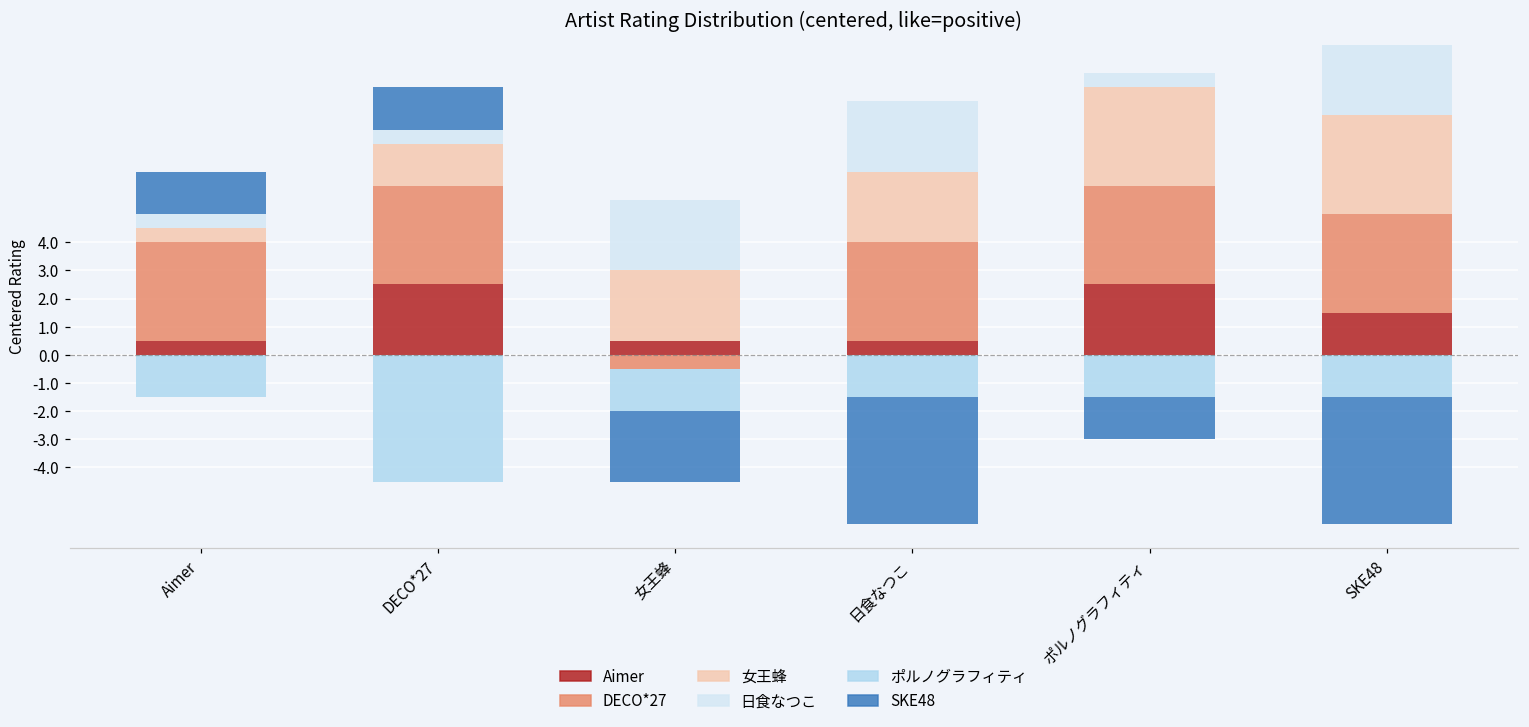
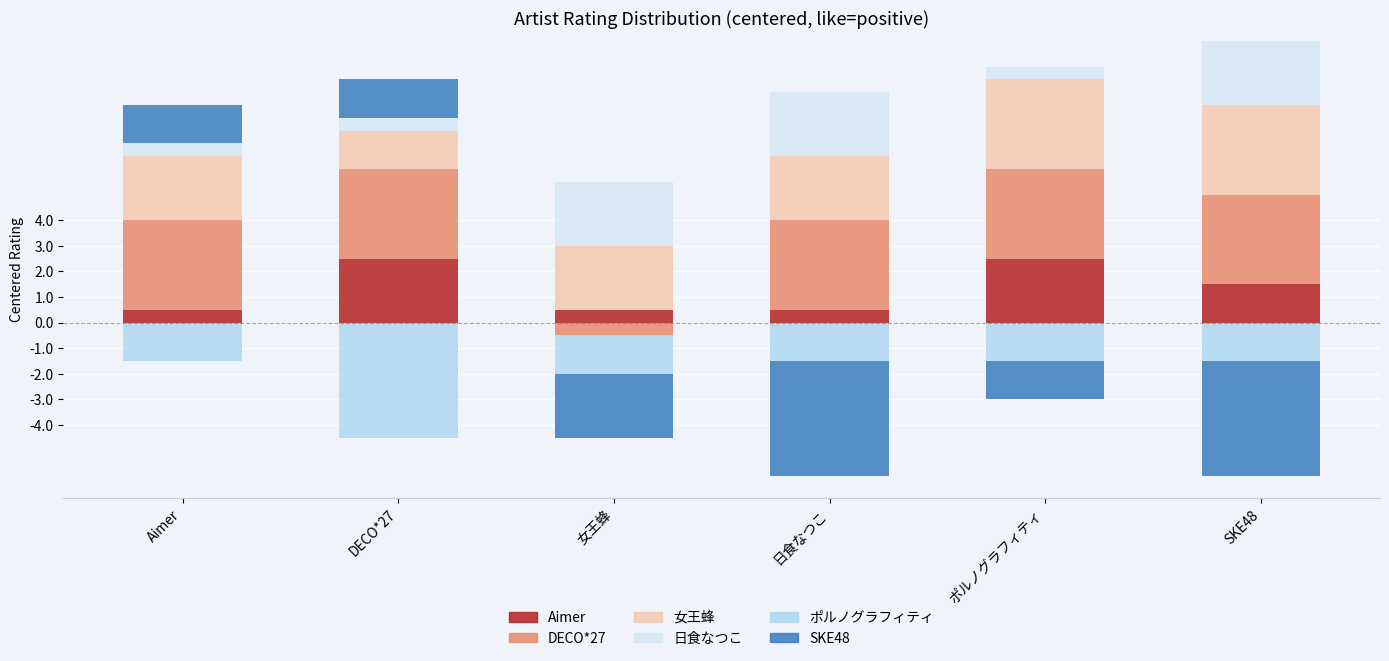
女王蜂, Aimer: 0.5 -> 2.5
